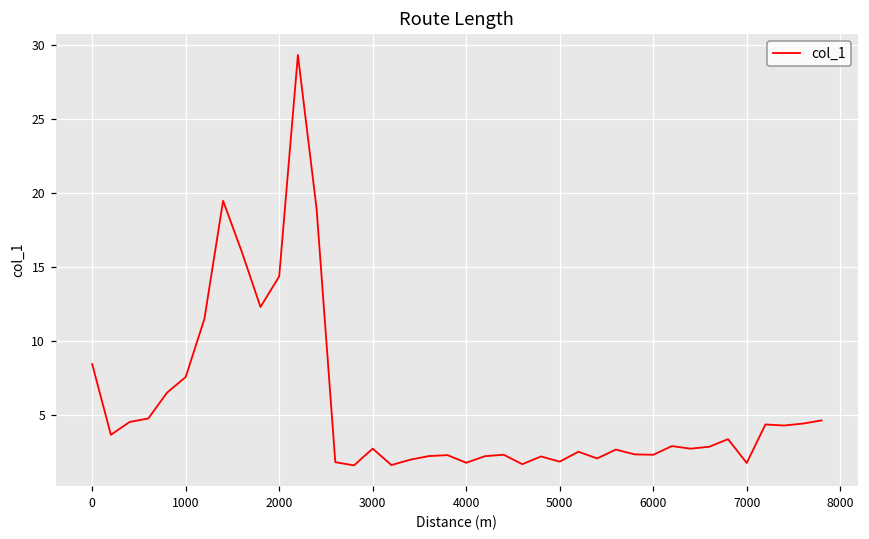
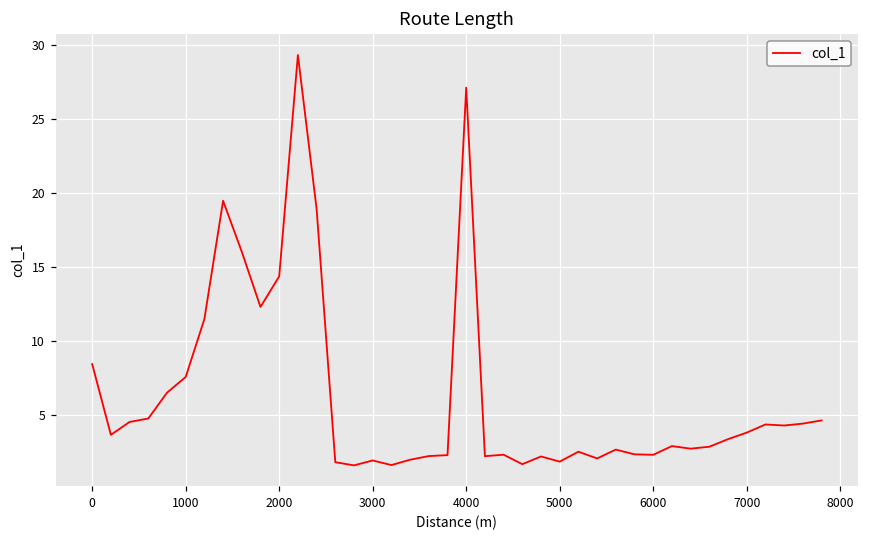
3000: 2.7 -> 1.9
4000: 1.7 -> 27.1
7000: 1.7 -> 3.8
